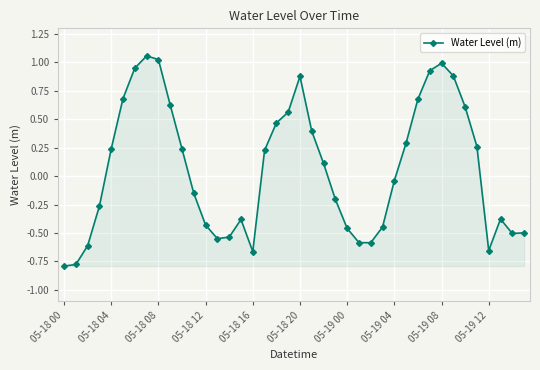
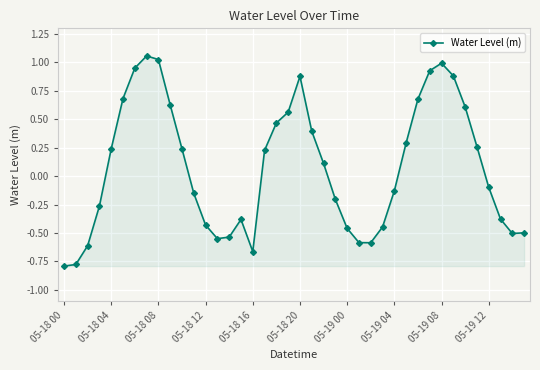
05-19 04: -0.04 -> -0.13
05-19 12: -0.65 -> -0.10
